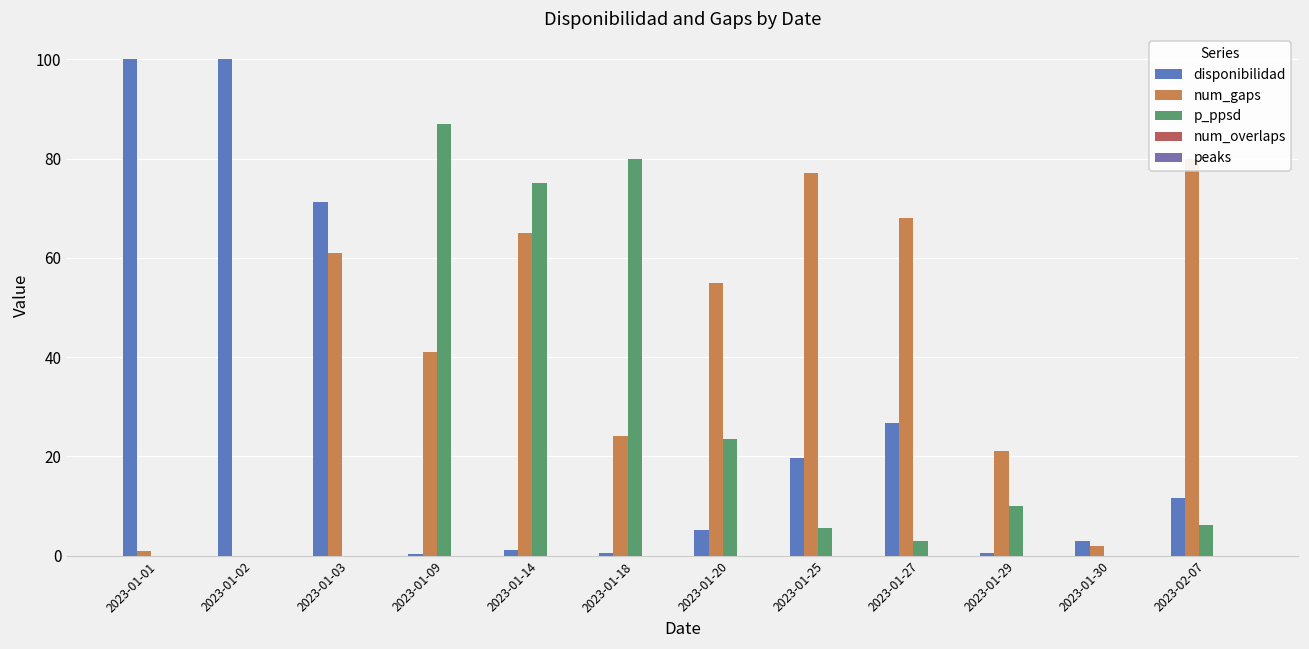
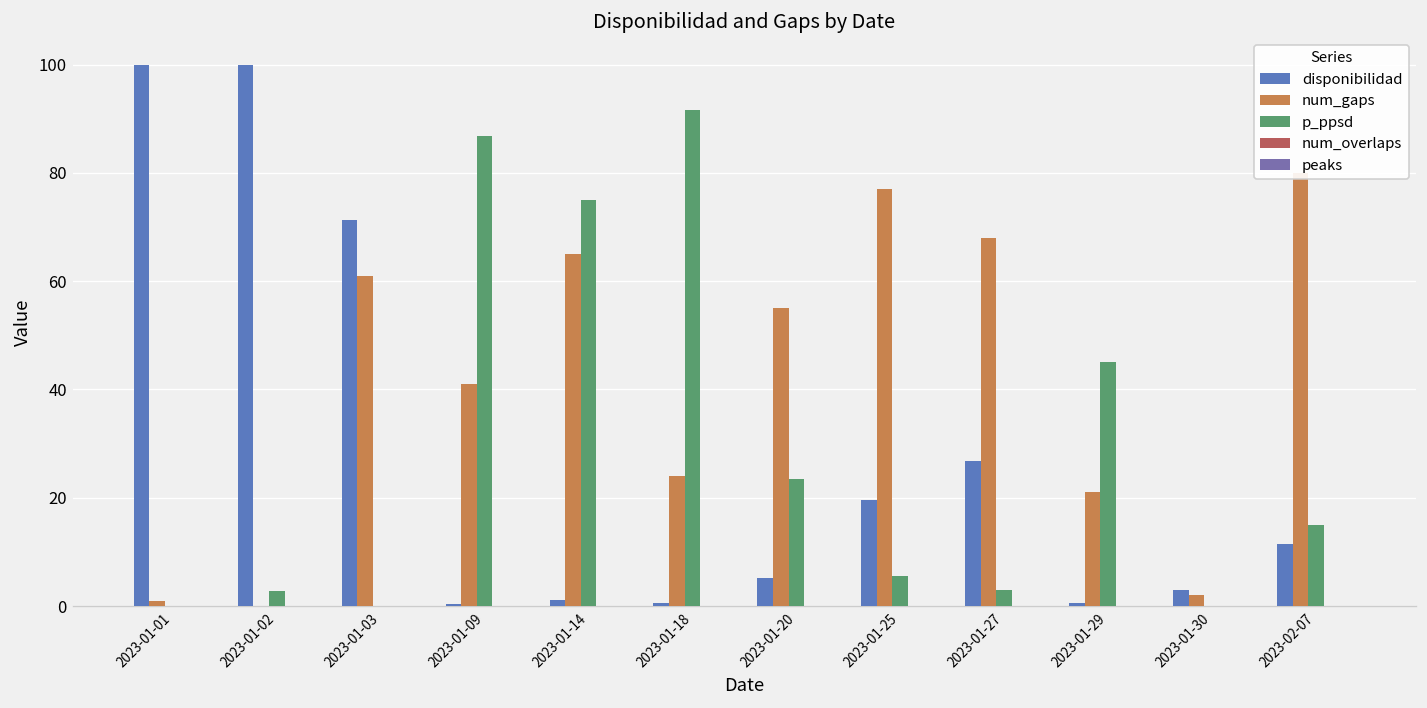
p_ppsd, 2023-01-02: 0 -> 3
p_ppsd, 2023-01-18: 80 -> 92
p_ppsd, 2023-01-29: 10 -> 45
p_ppsd, 2023-02-07: 6 -> 15
